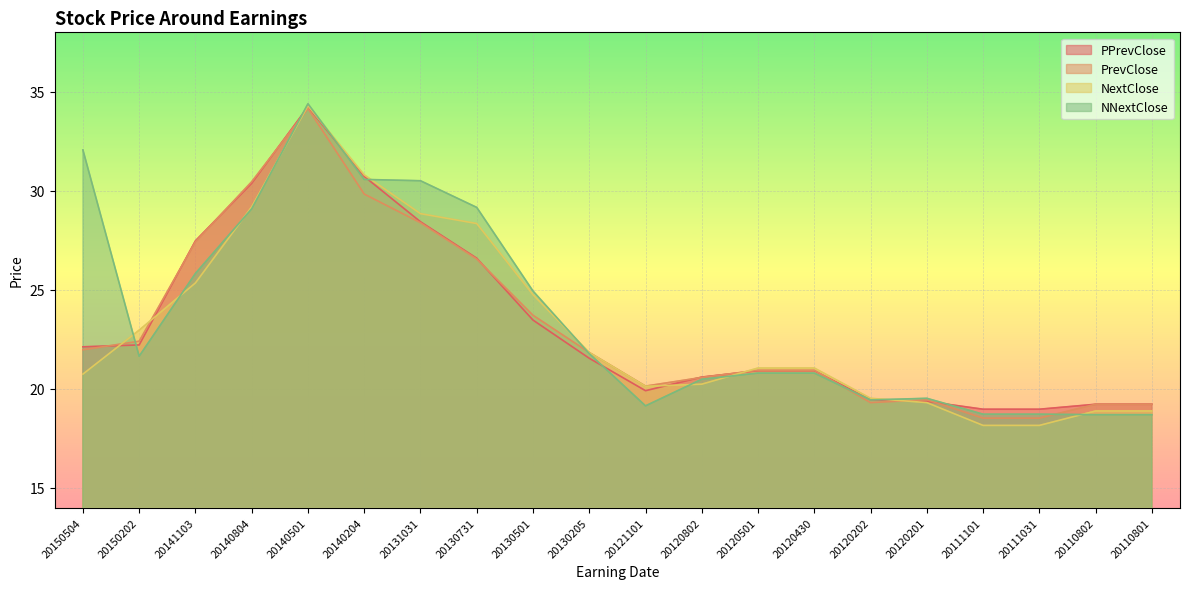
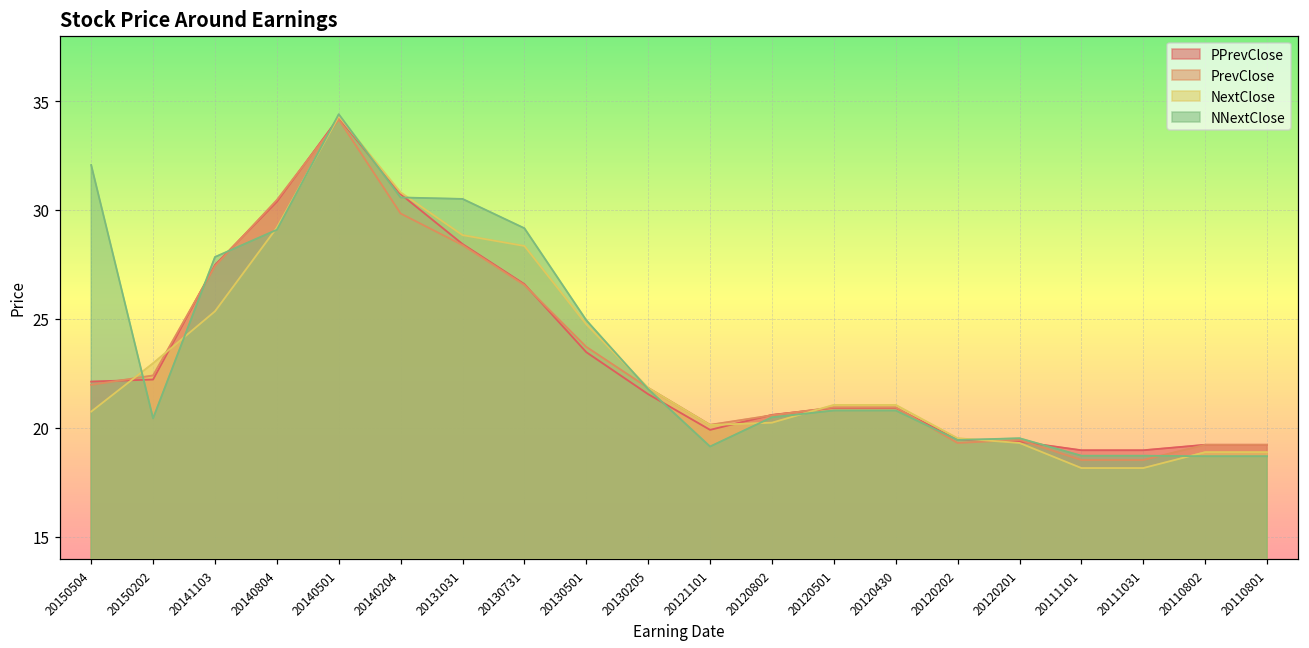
NNextClose, 20150202: 21.6 -> 20.4
NNextClose, 20141103: 25.8 -> 27.8
